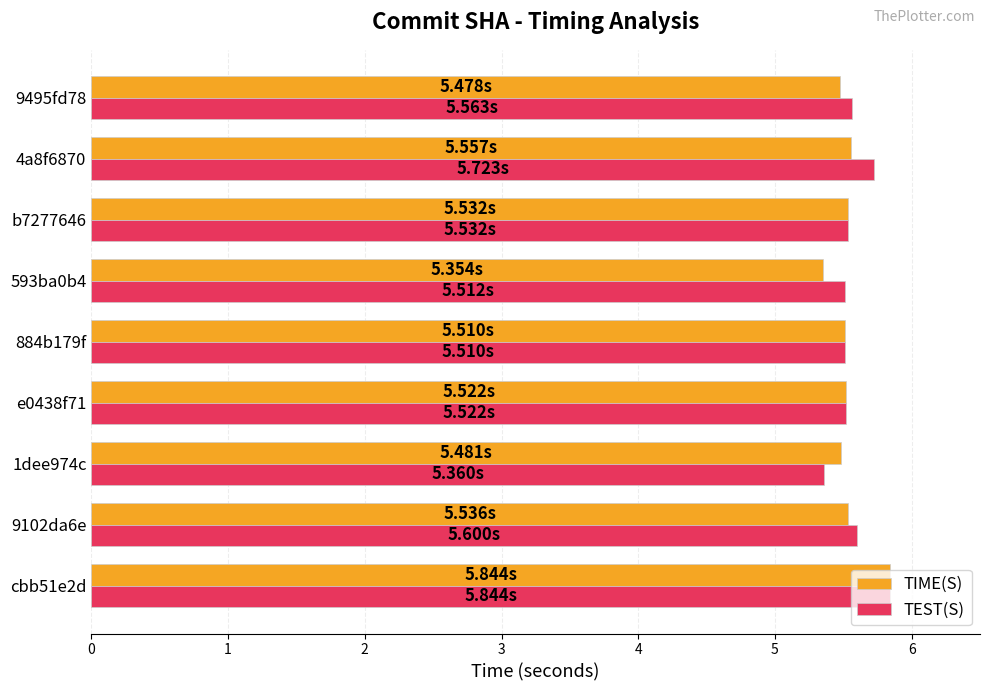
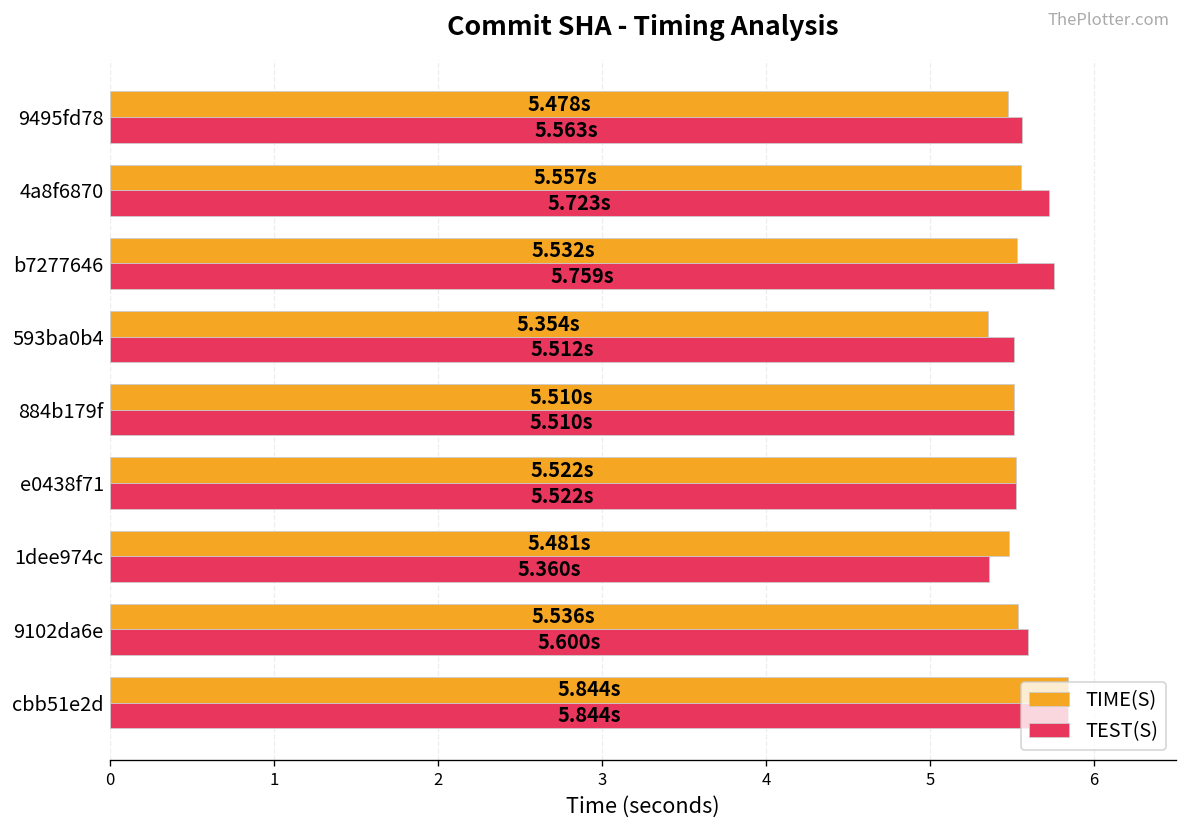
TEST(S), b7277646: 5.532s -> 5.759s
